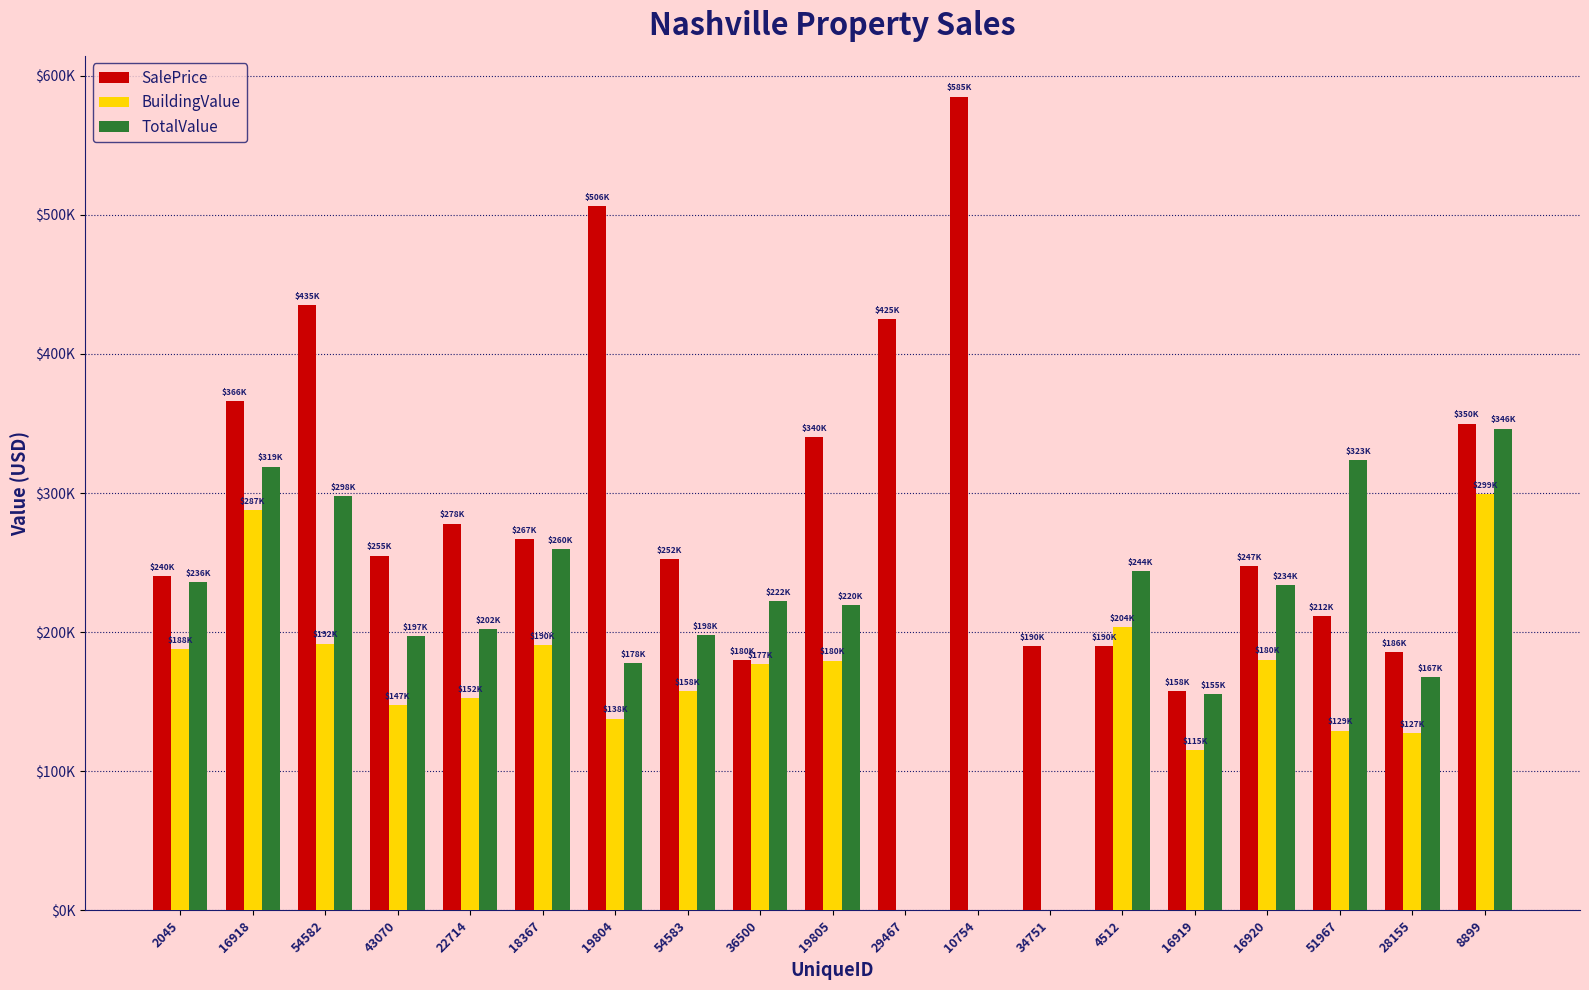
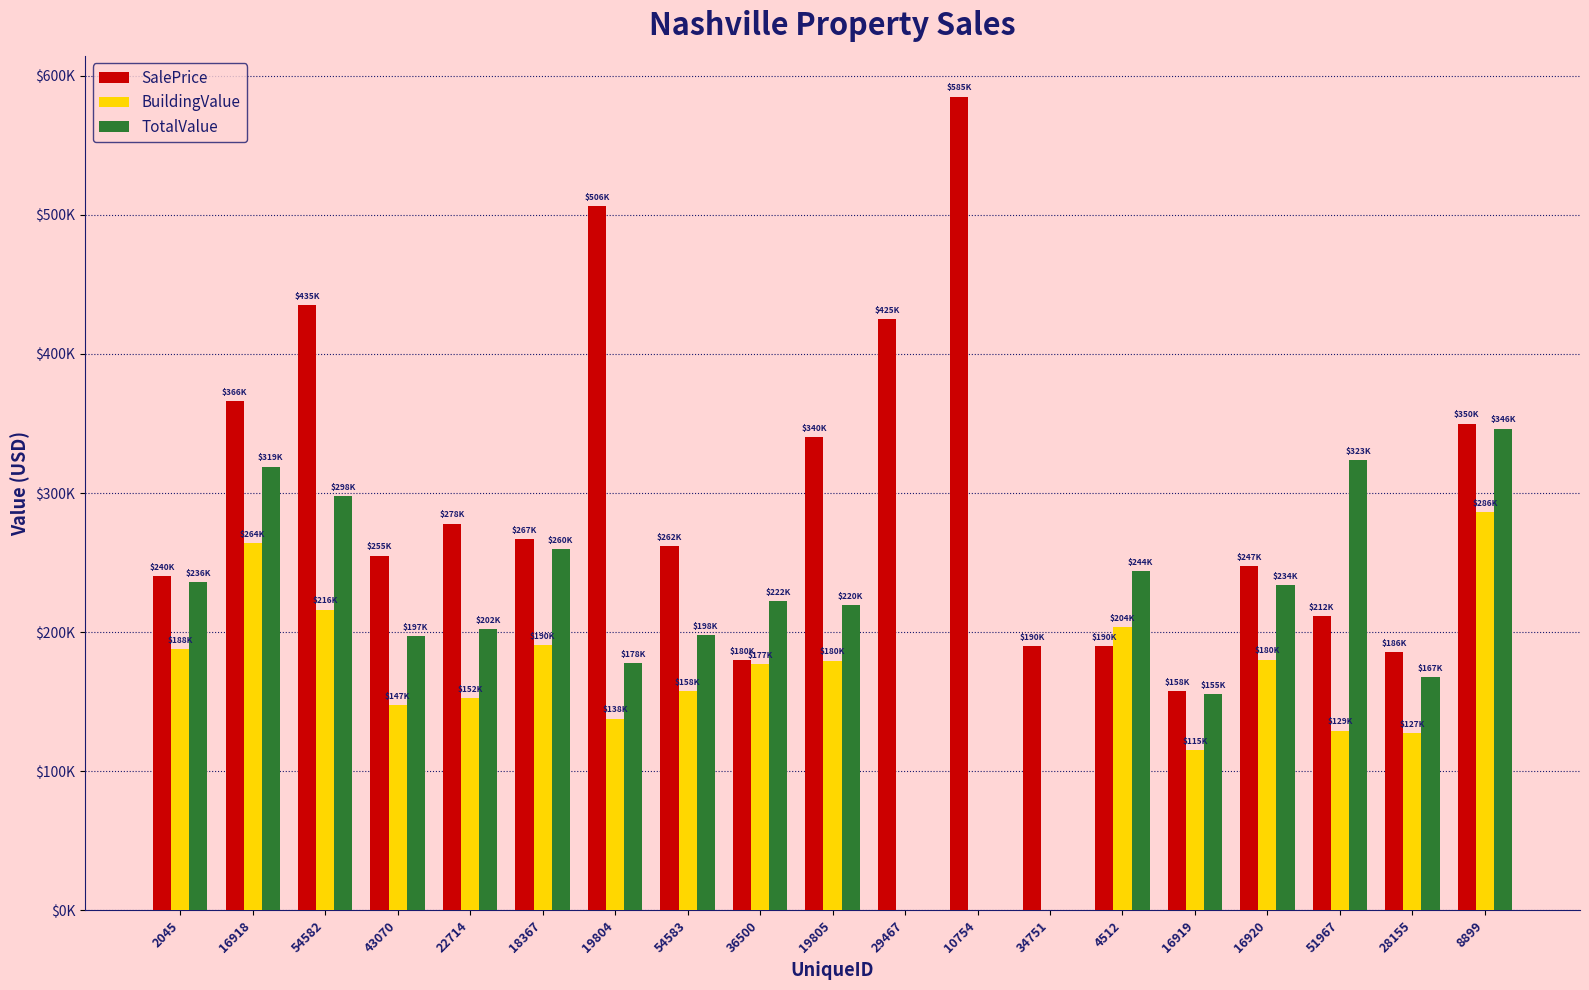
BuildingValue, 16918: $287K -> $264K
BuildingValue, 54582: $192K -> $216K
SalePrice, 54583: $252K -> $262K
BuildingValue, 8899: $299K -> $286K
